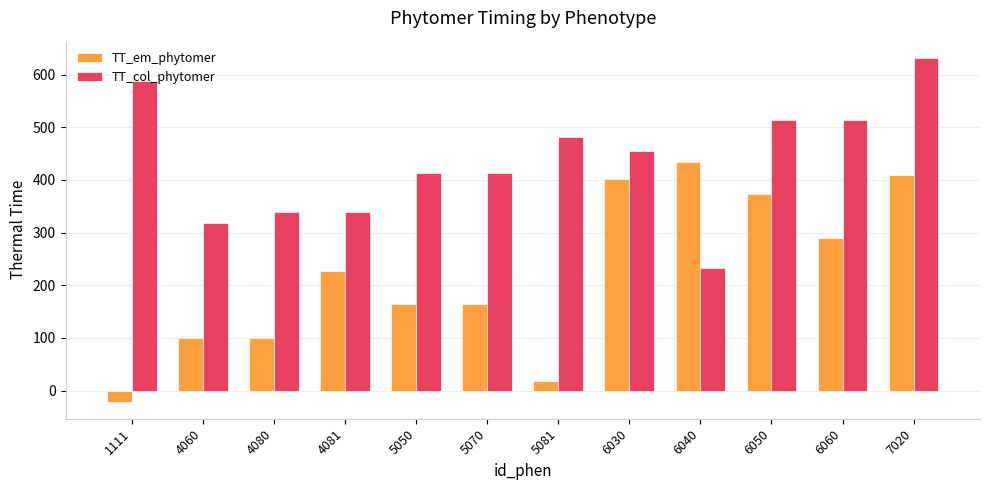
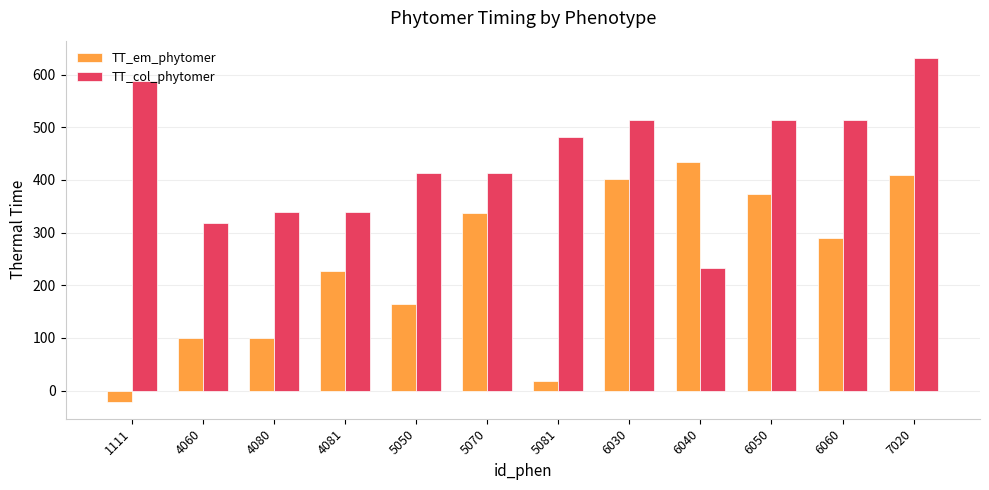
TT_em_phytomer, 5070: 160 -> 340
TT_col_phytomer, 6030: 450 -> 510
